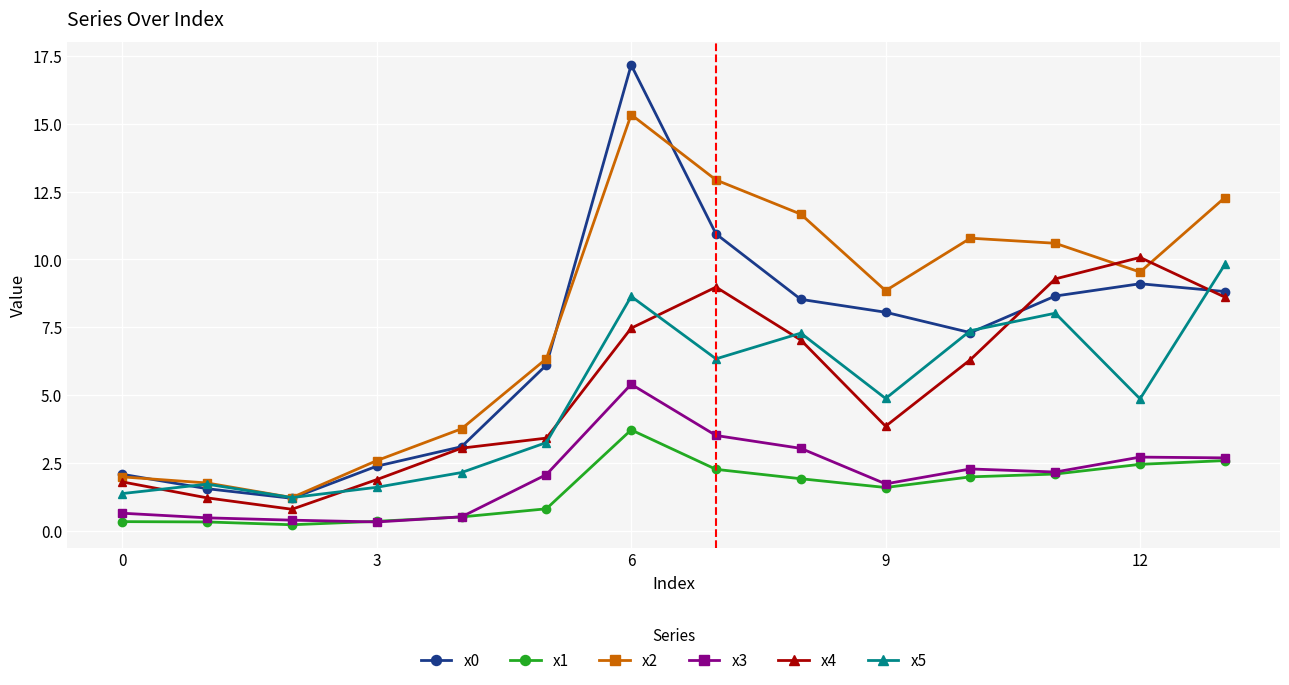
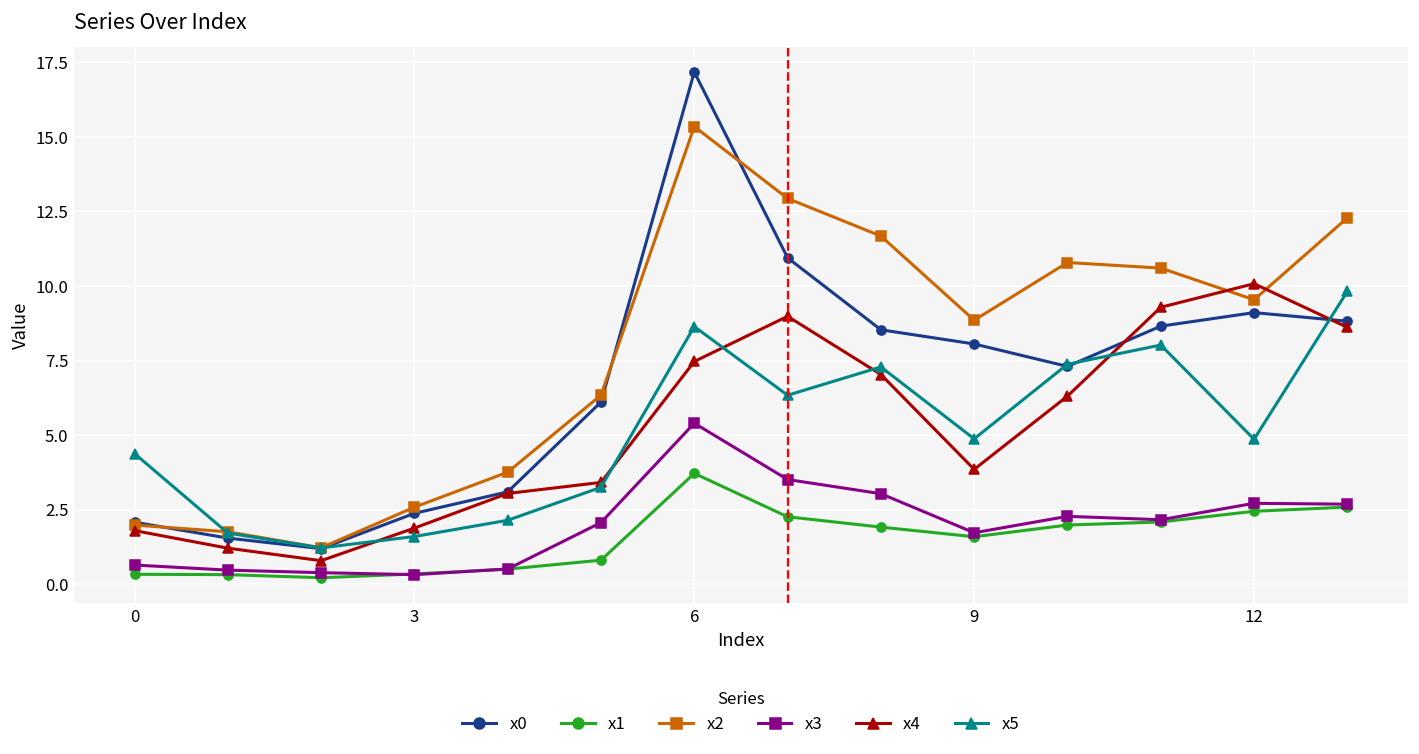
x5, 0: 1.4 -> 4.4
